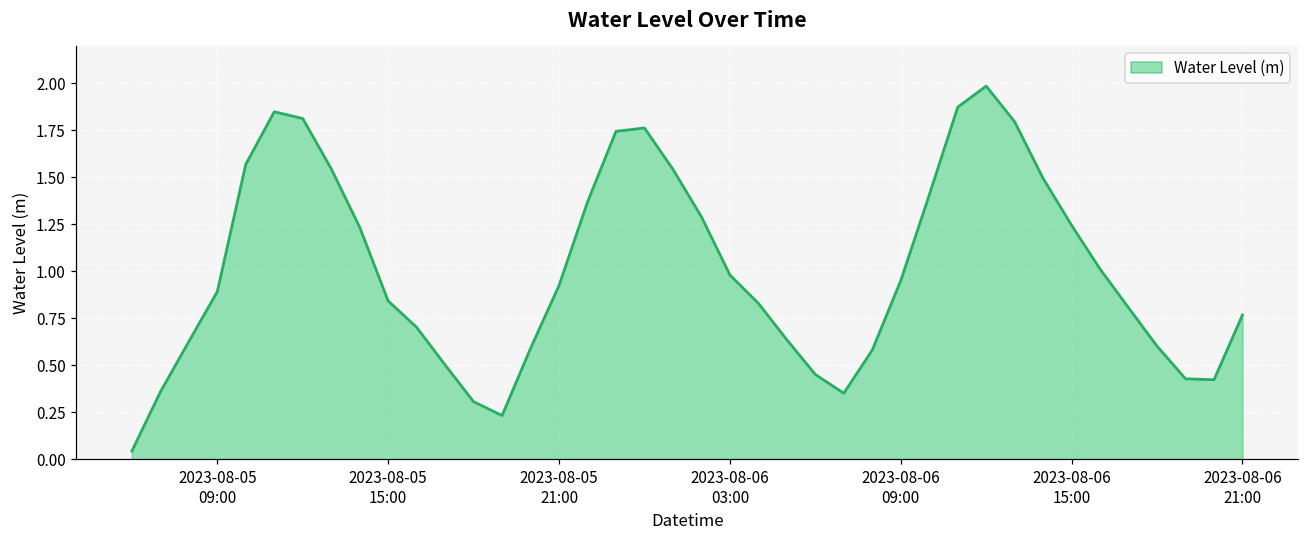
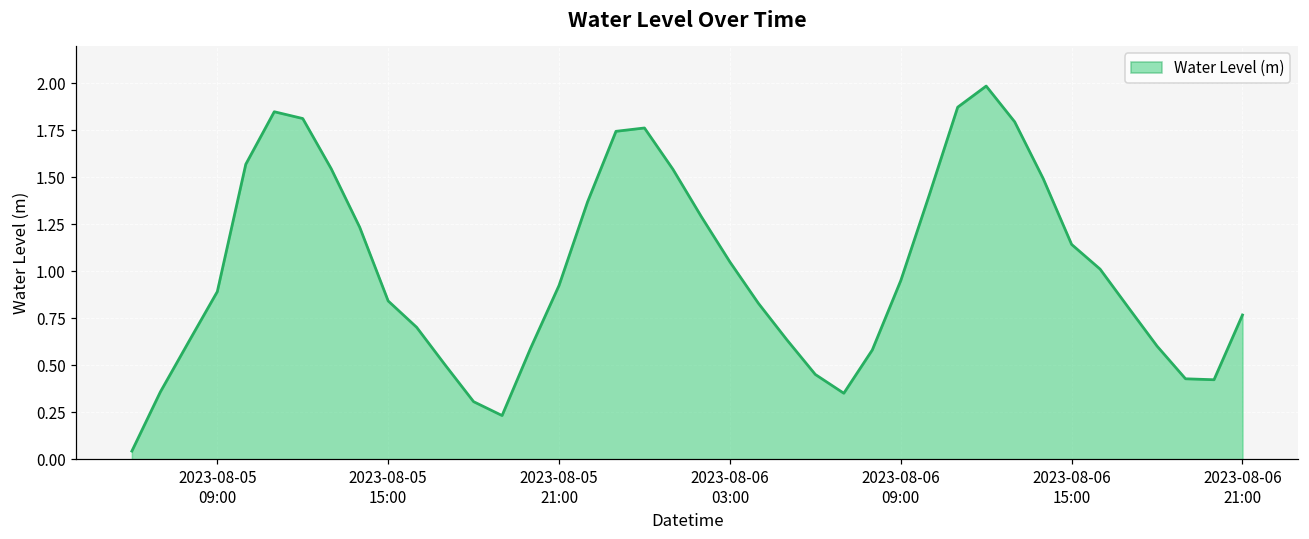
2023-08-06 03:00: 0.98 -> 1.05
2023-08-06 15:00: 1.24 -> 1.14
